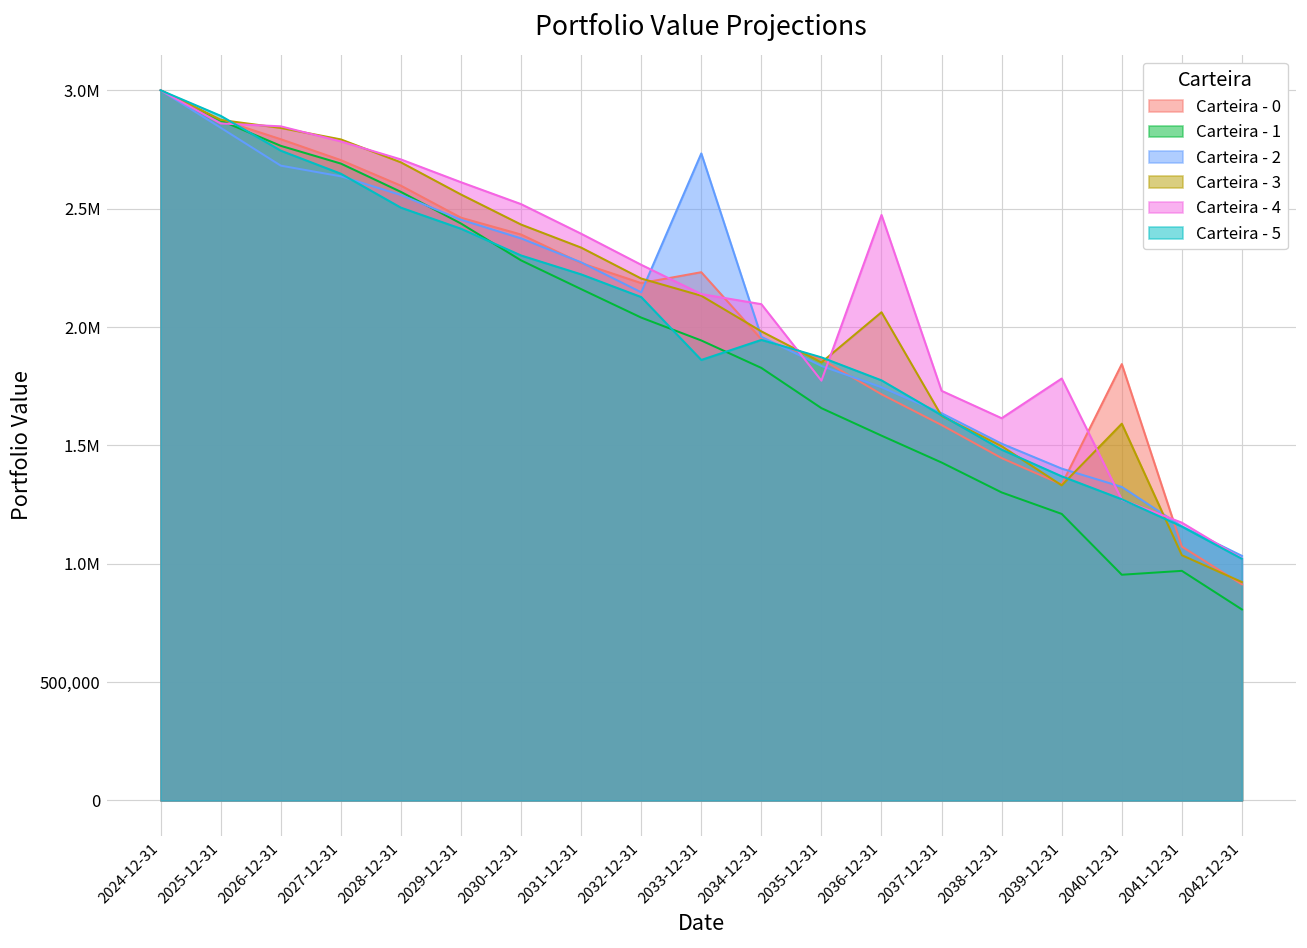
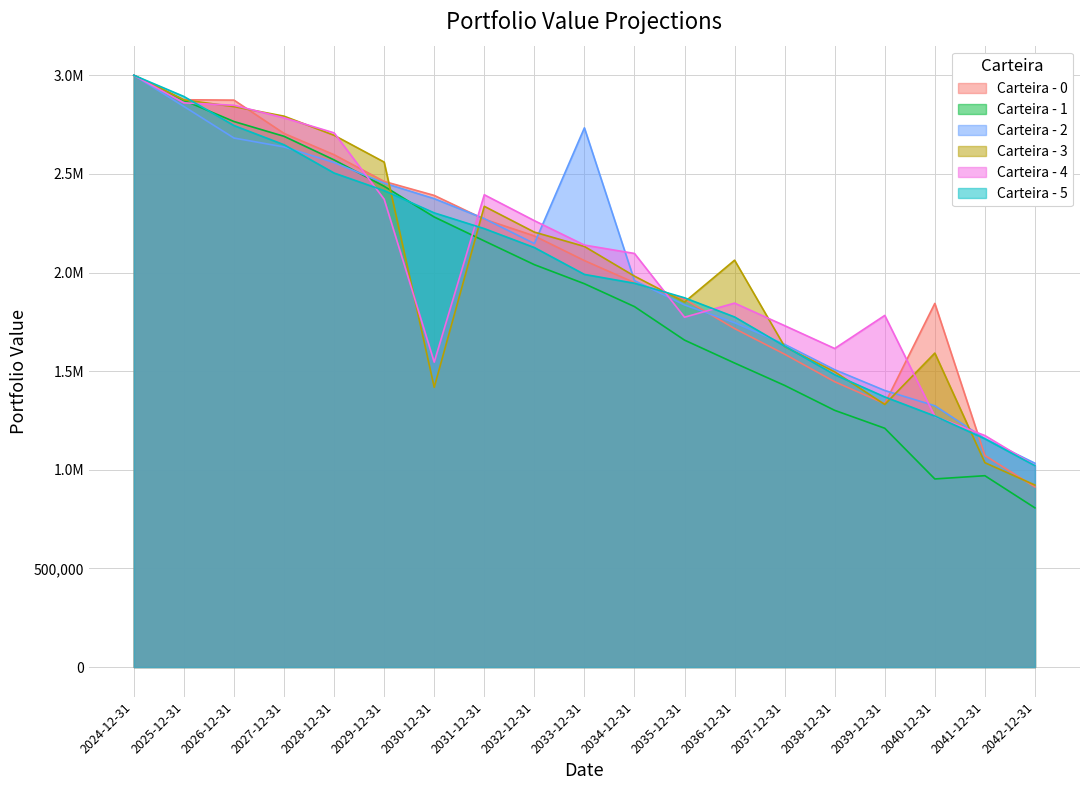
Carteira - 0, 2026-12-31: 2,790,000 -> 2,870,000
Carteira - 4, 2029-12-31: 2,610,000 -> 2,370,000
Carteira - 3, 2030-12-31: 2,430,000 -> 1,420,000
Carteira - 4, 2030-12-31: 2,520,000 -> 1,550,000
Carteira - 0, 2033-12-31: 2,230,000 -> 2,060,000
Carteira - 5, 2033-12-31: 1,860,000 -> 1,990,000
Carteira - 4, 2036-12-31: 2,470,000 -> 1,840,000
